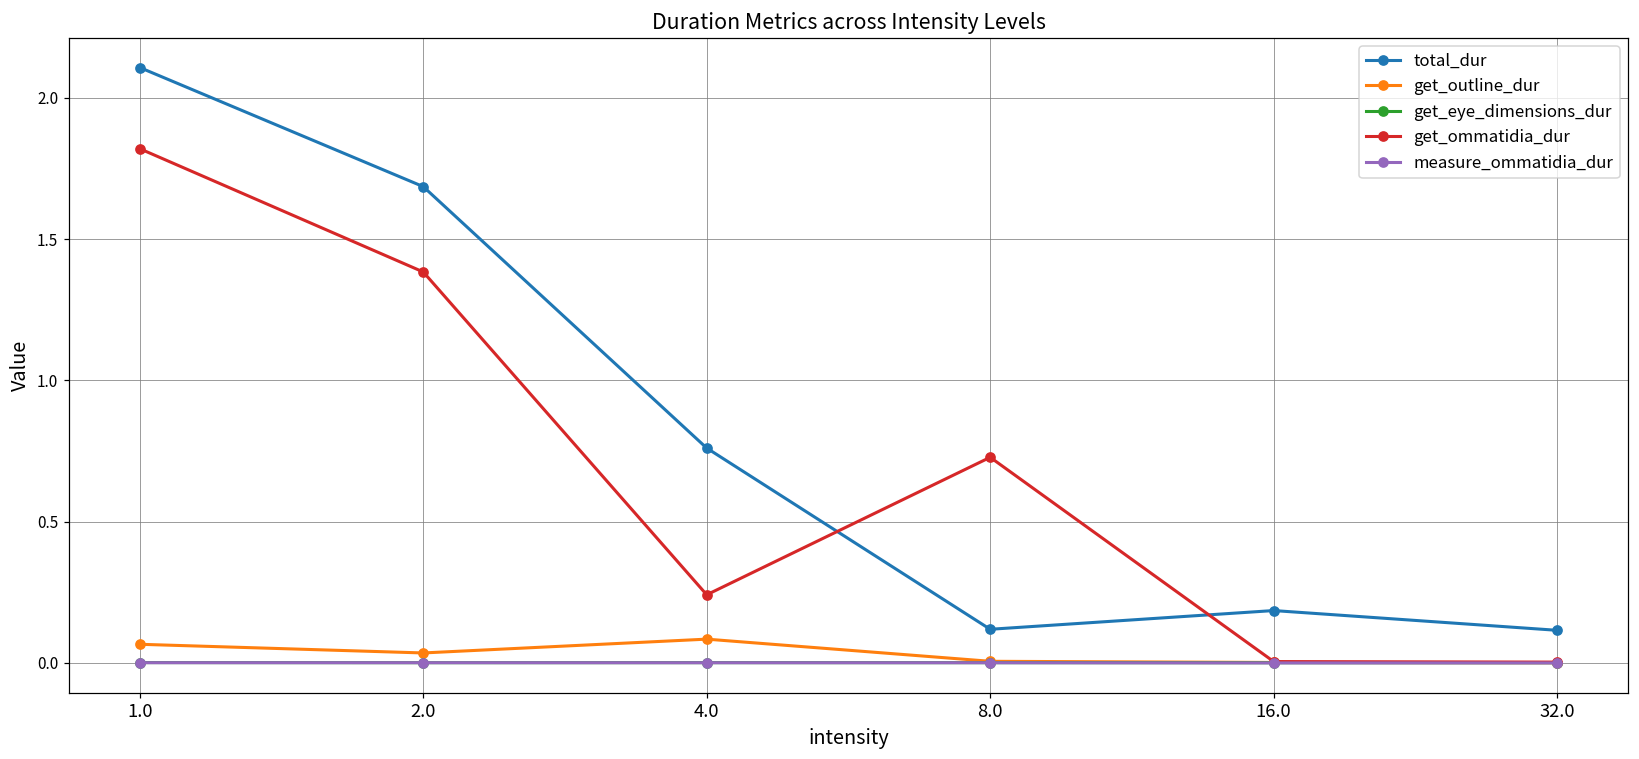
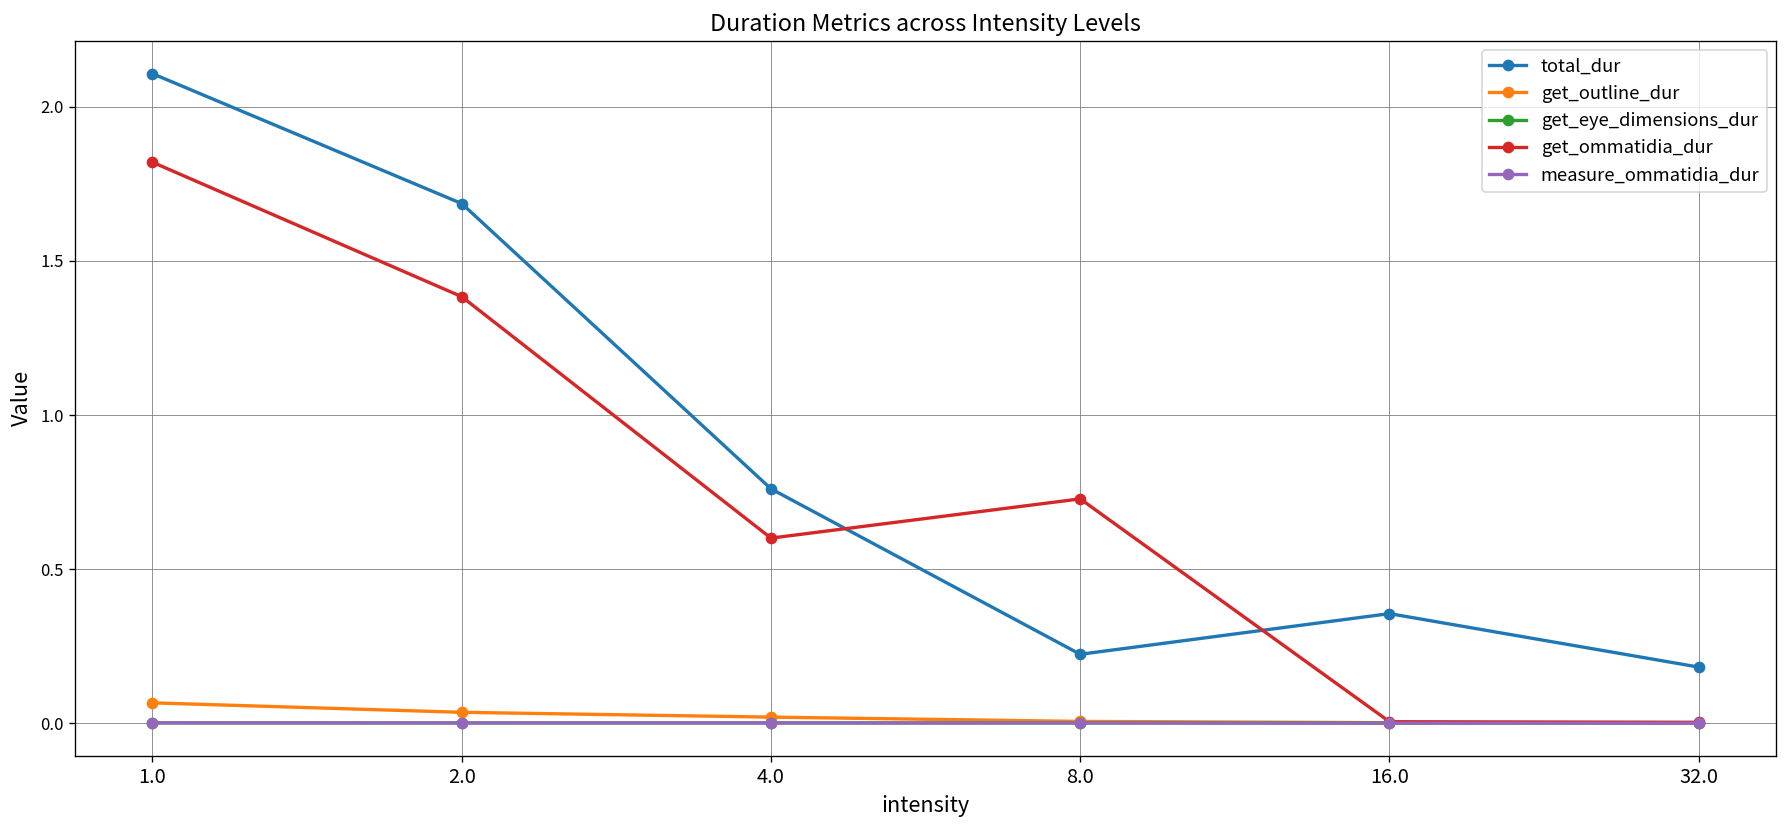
get_outline_dur, 4.0: 0.08 -> 0.02
get_ommatidia_dur, 4.0: 0.24 -> 0.60
total_dur, 8.0: 0.12 -> 0.22
total_dur, 16.0: 0.19 -> 0.36
total_dur, 32.0: 0.12 -> 0.18
